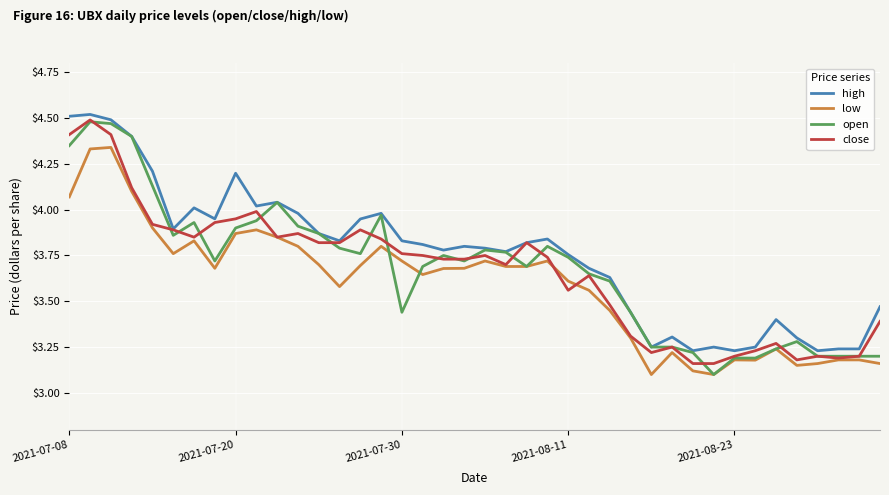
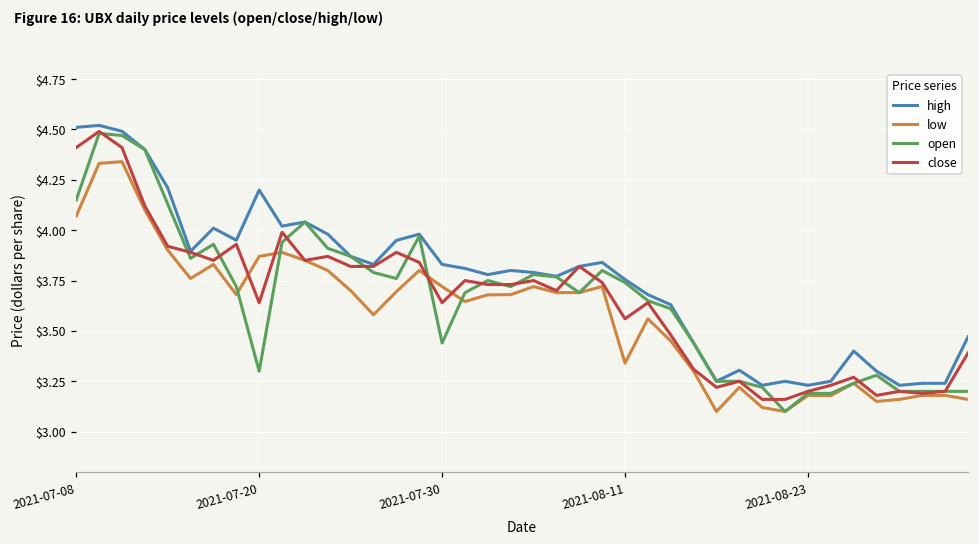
open, 2021-07-08: $4.35 -> $4.15
open, 2021-07-20: $3.9 -> $3.3
close, 2021-07-20: $3.95 -> $3.64
close, 2021-07-30: $3.76 -> $3.64
low, 2021-08-11: $3.61 -> $3.34
